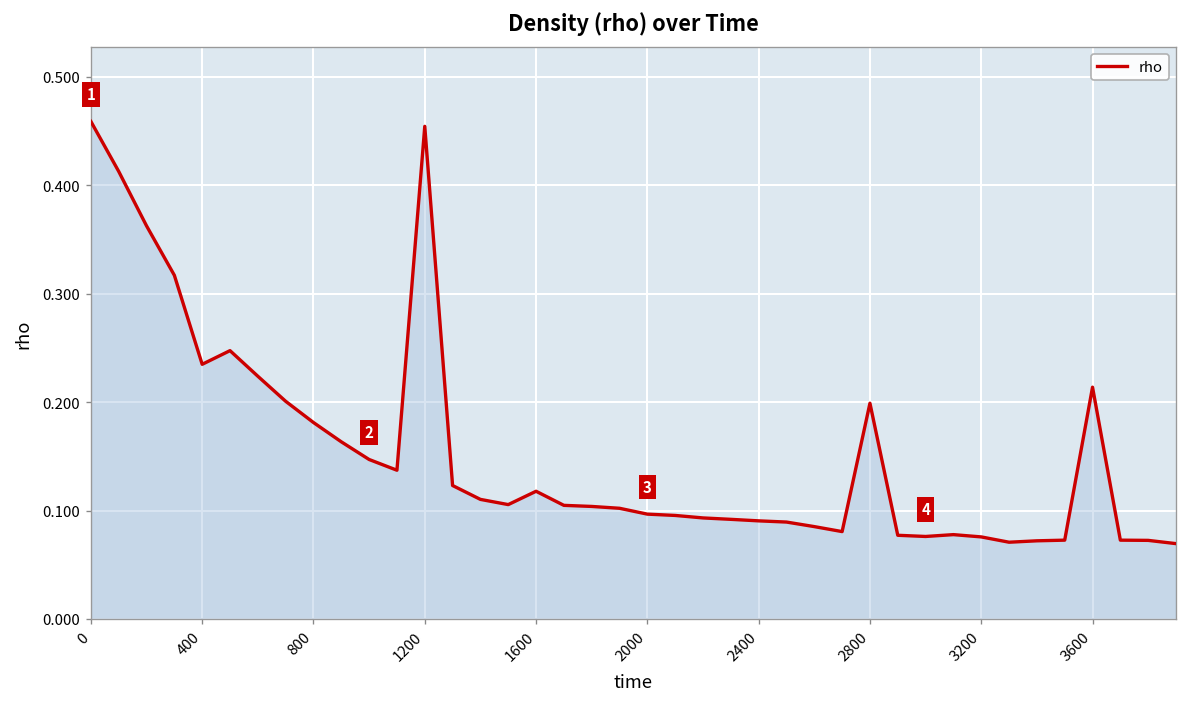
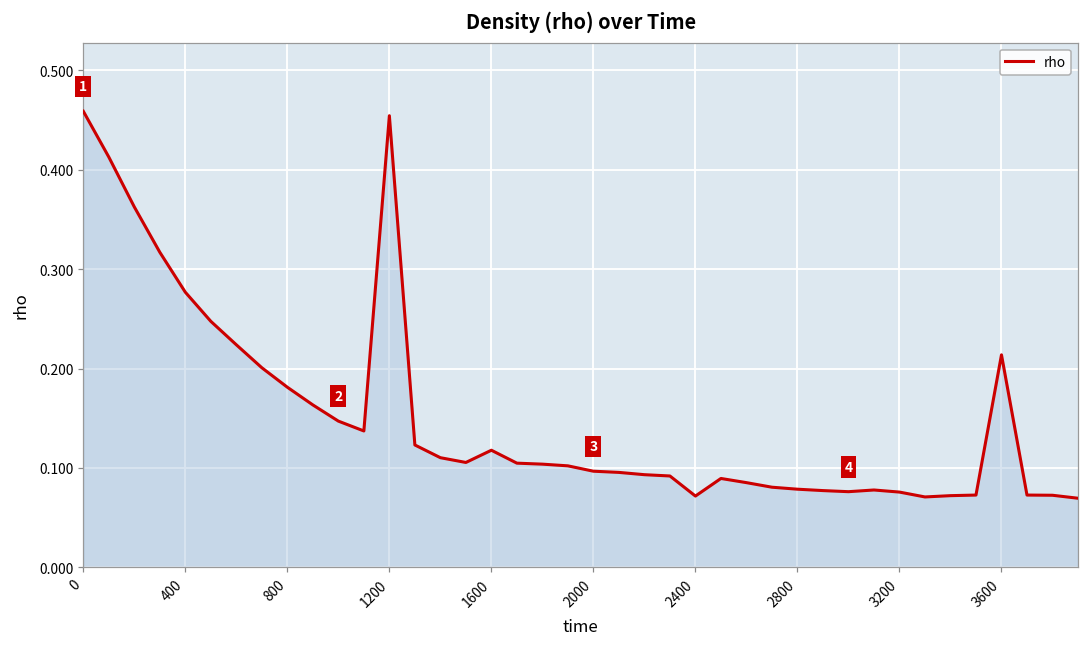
400: 0.23 -> 0.28
2400: 0.09 -> 0.07
2800: 0.20 -> 0.08
